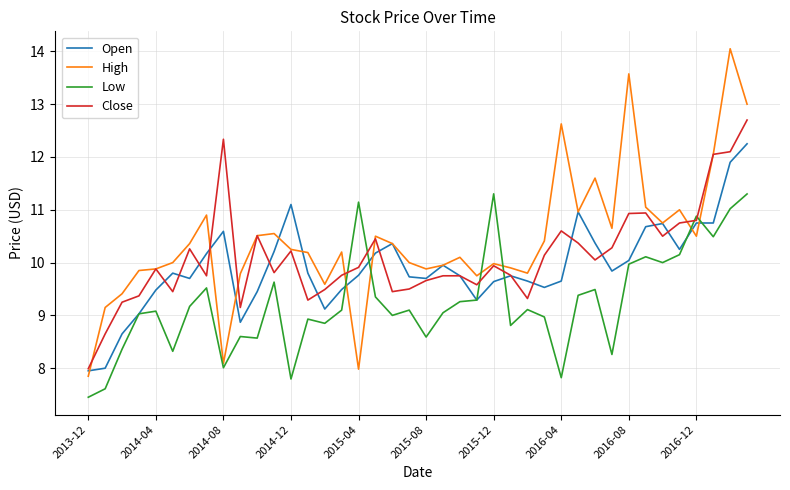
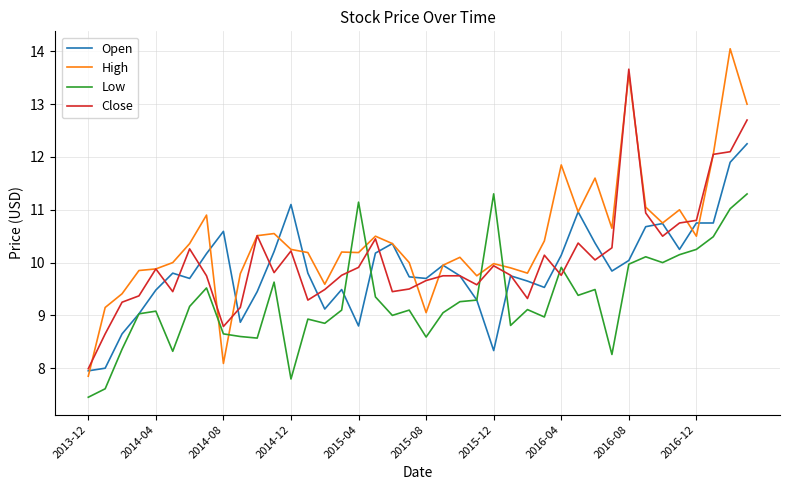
Low, 2014-08: 8.0 -> 8.6
Close, 2014-08: 12.3 -> 8.8
Open, 2015-04: 9.8 -> 8.8
High, 2015-04: 8.0 -> 10.2
High, 2015-08: 9.9 -> 9.1
Open, 2015-12: 9.6 -> 8.3
Open, 2016-04: 9.7 -> 10.1
High, 2016-04: 12.6 -> 11.9
Low, 2016-04: 7.8 -> 9.9
Close, 2016-04: 10.6 -> 9.8
Close, 2016-08: 10.9 -> 13.7
Low, 2016-12: 10.9 -> 10.3
